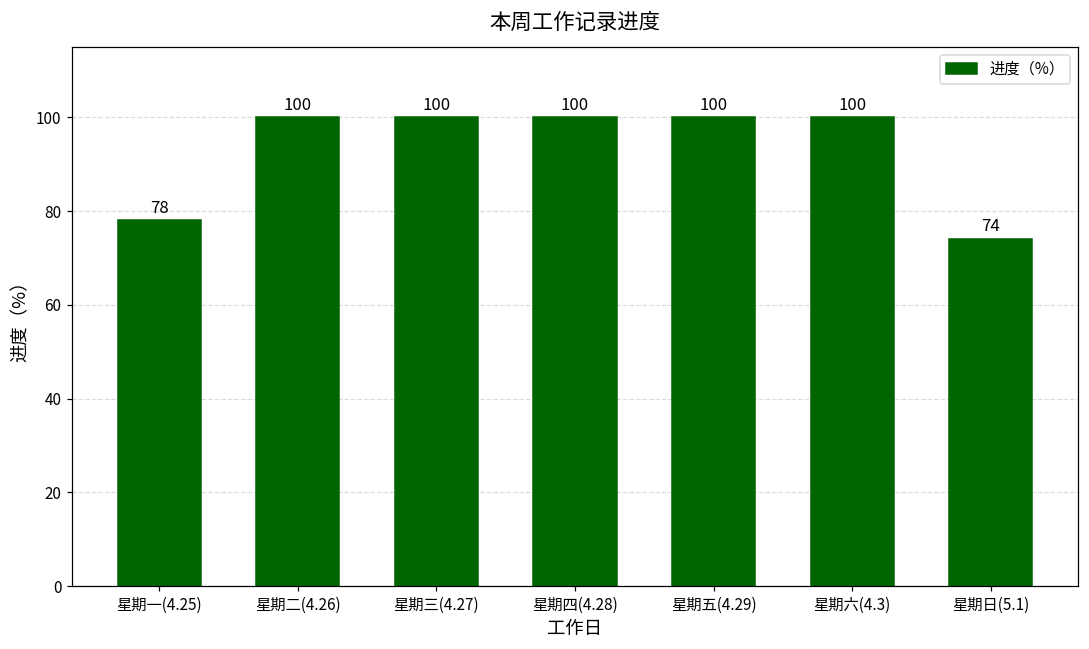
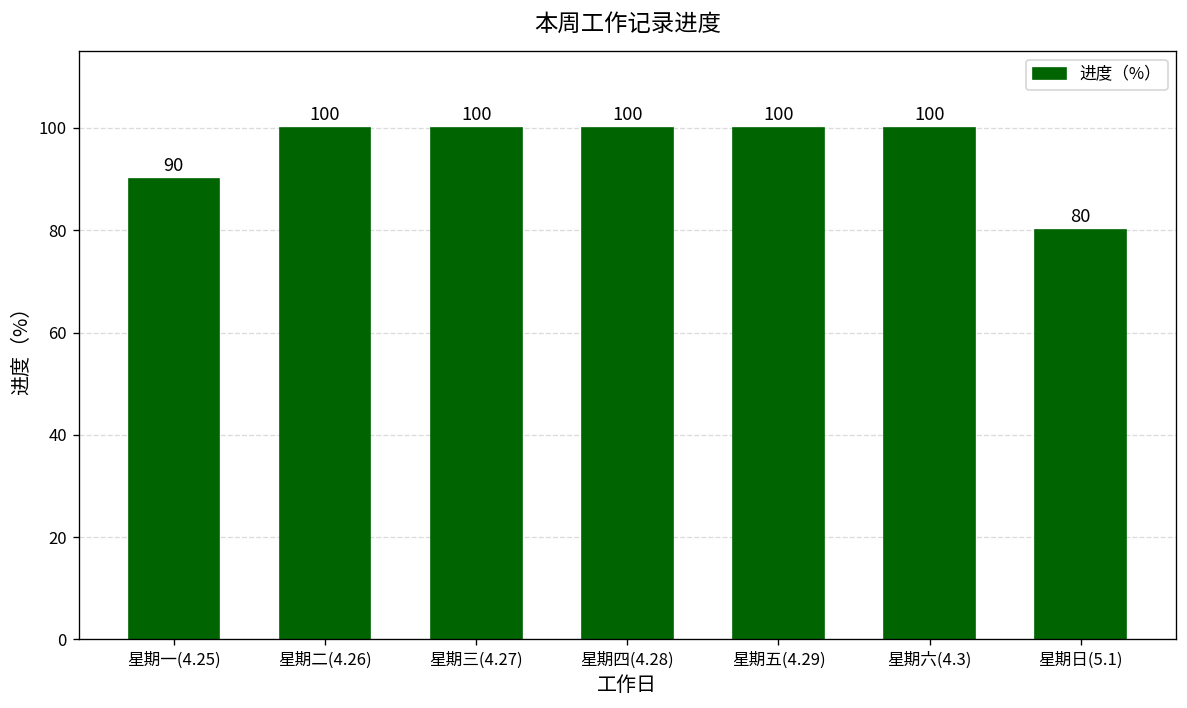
星期一(4.25): 78 -> 90
星期日(5.1): 74 -> 80
